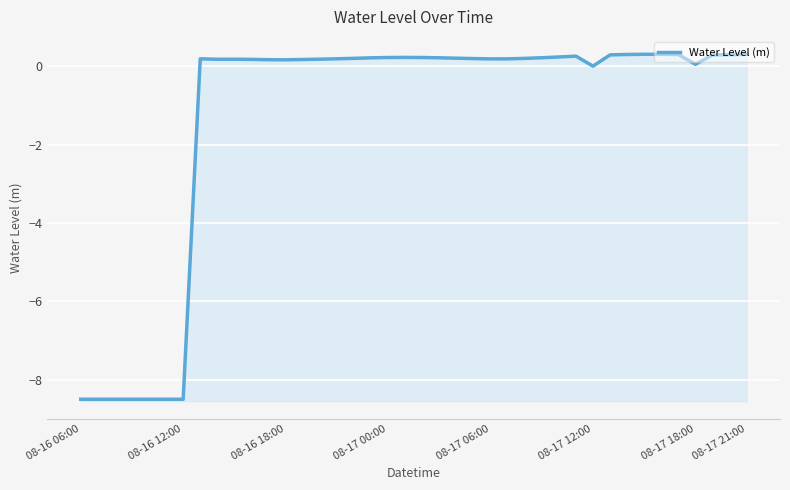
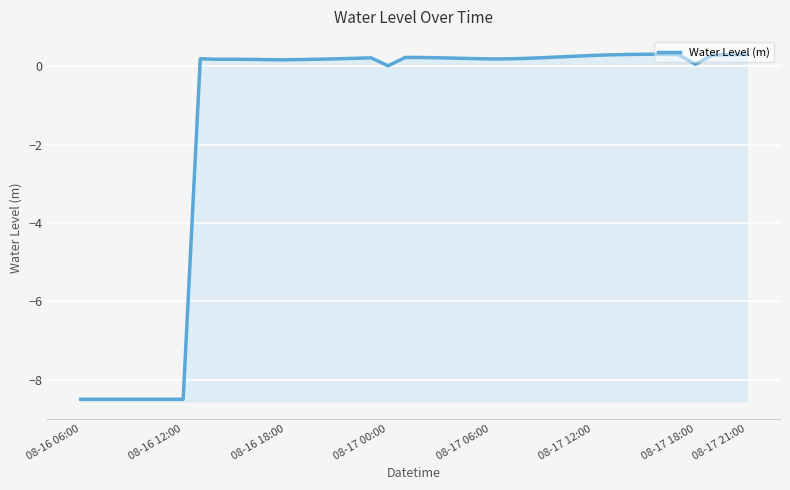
08-17 00:00: 0.2 -> 0.0
08-17 12:00: 0.0 -> 0.3
